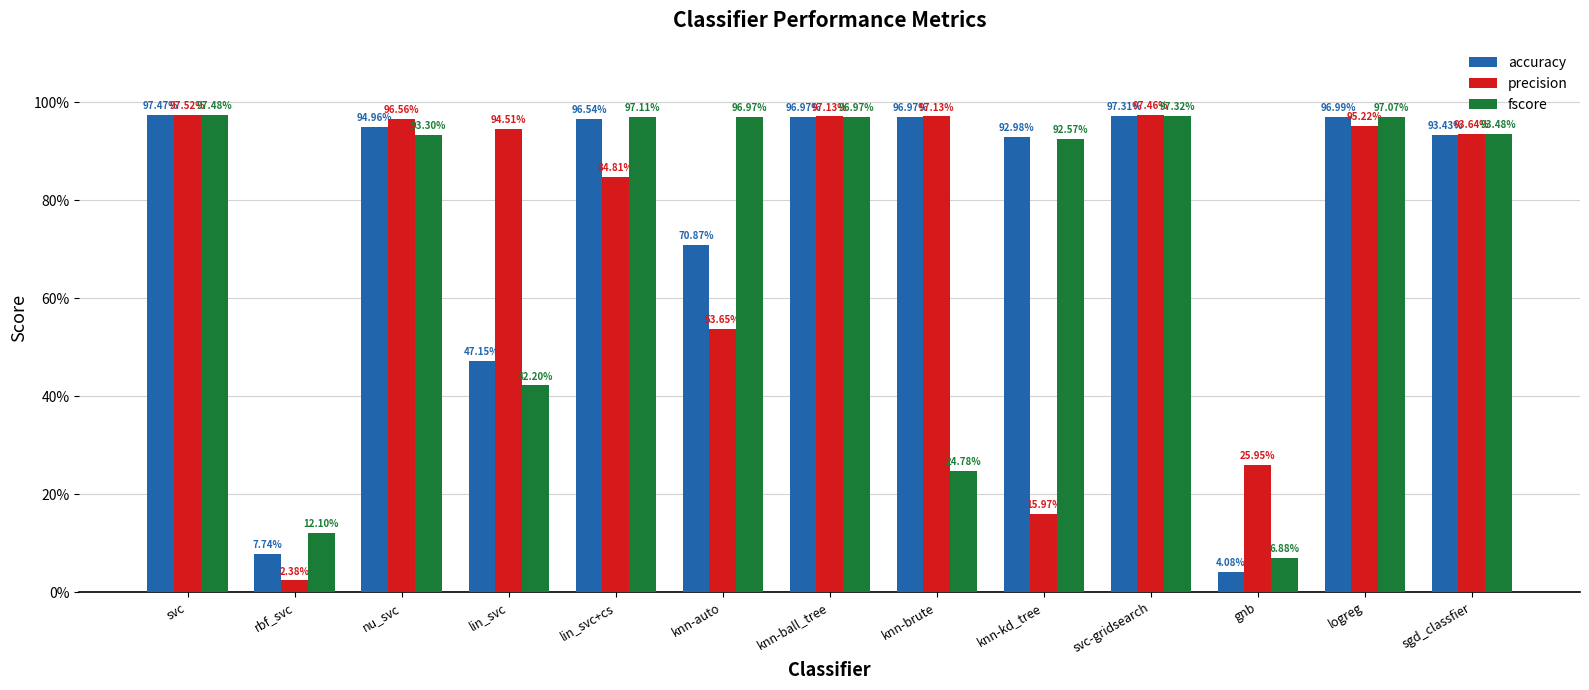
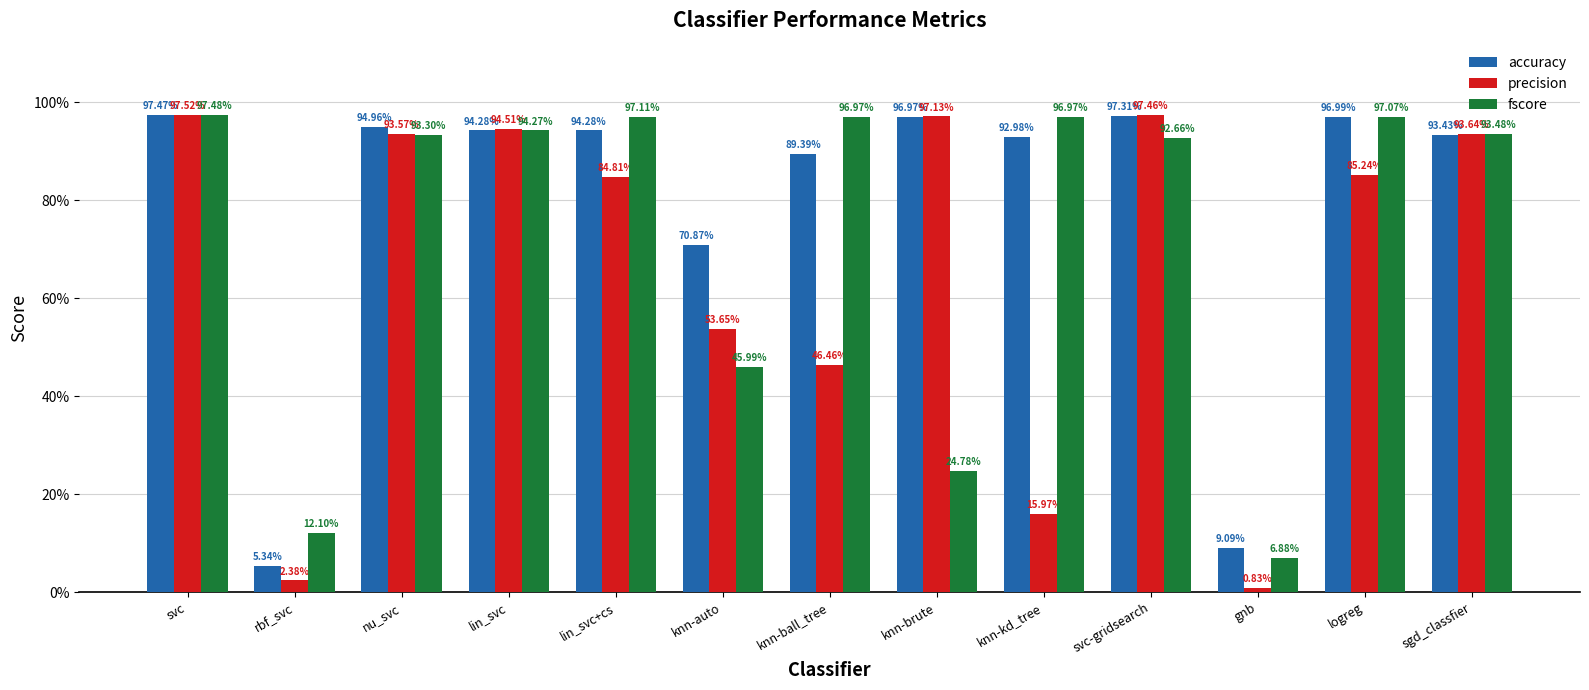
accuracy, rbf_svc: 7.74% -> 5.34%
precision, nu_svc: 96.56% -> 93.57%
accuracy, lin_svc: 47.15% -> 94.28%
fscore, lin_svc: 42.20% -> 94.27%
accuracy, lin_svc+cs: 96.54% -> 94.28%
fscore, knn-auto: 96.97% -> 45.99%
accuracy, knn-ball_tree: 96.97% -> 89.39%
precision, knn-ball_tree: 97.13% -> 46.46%
fscore, knn-kd_tree: 92.57% -> 96.97%
fscore, svc-gridsearch: 97.32% -> 92.66%
accuracy, gnb: 4.08% -> 9.09%
precision, gnb: 25.95% -> 0.83%
precision, logreg: 95.22% -> 85.24%
